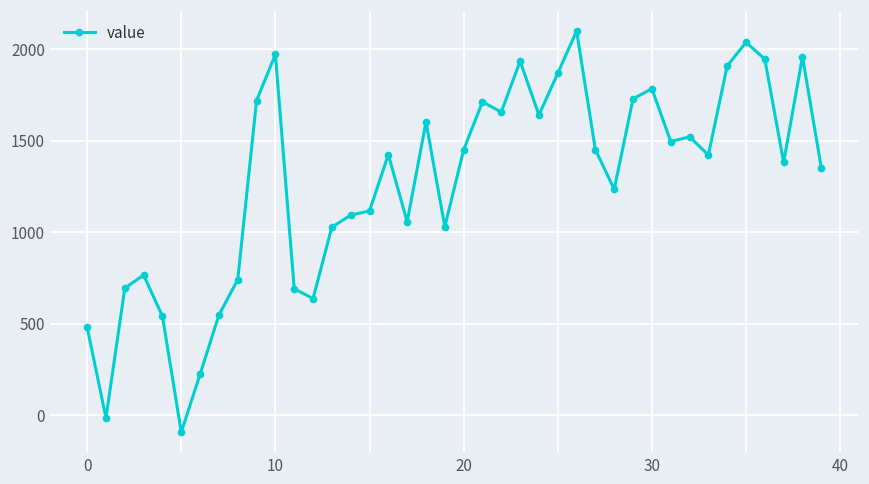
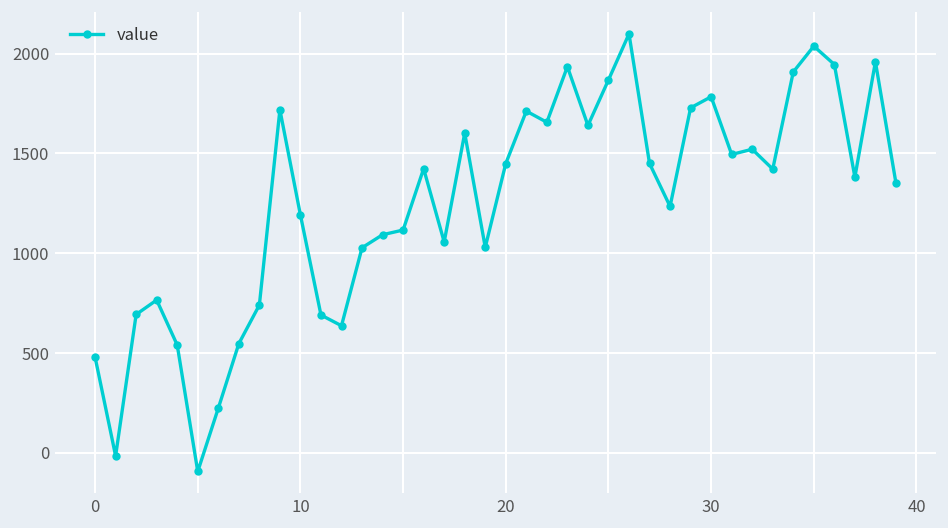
10: 1970 -> 1190
